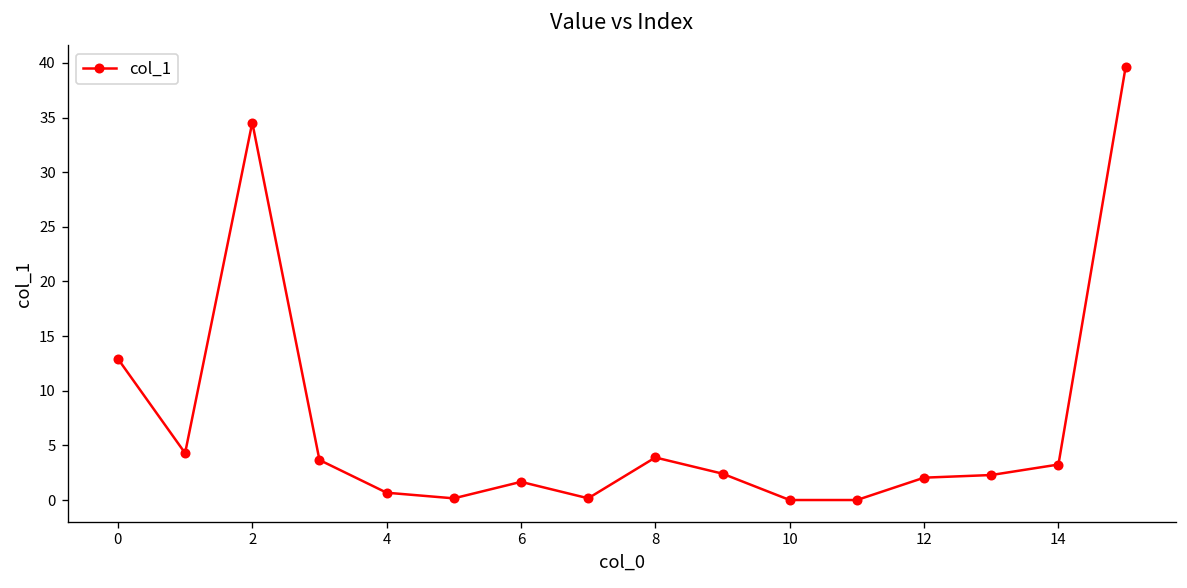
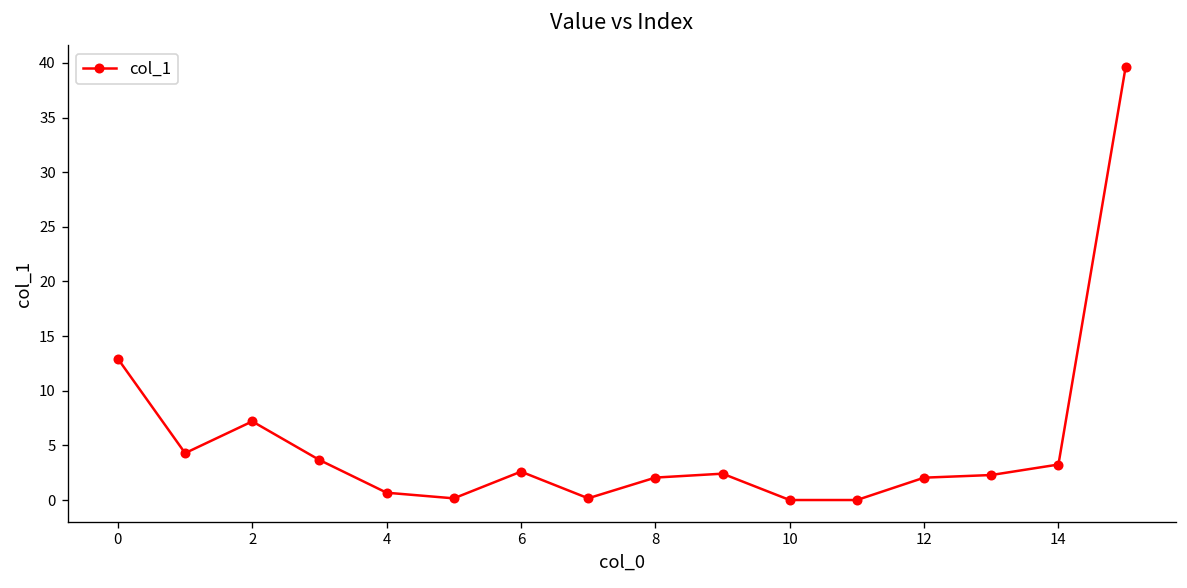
2: 35 -> 7
6: 2 -> 3
8: 4 -> 2
